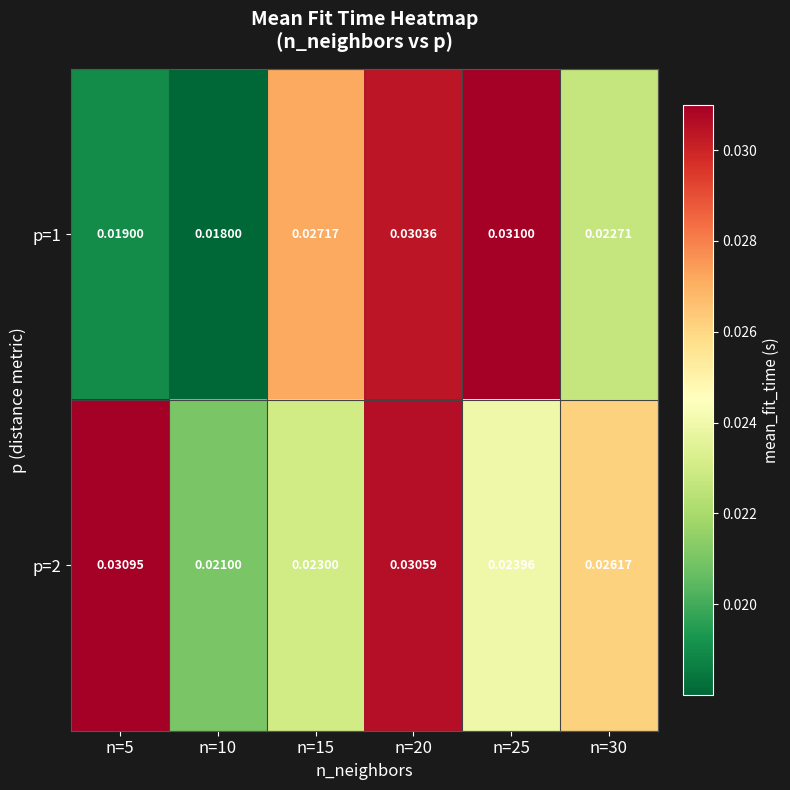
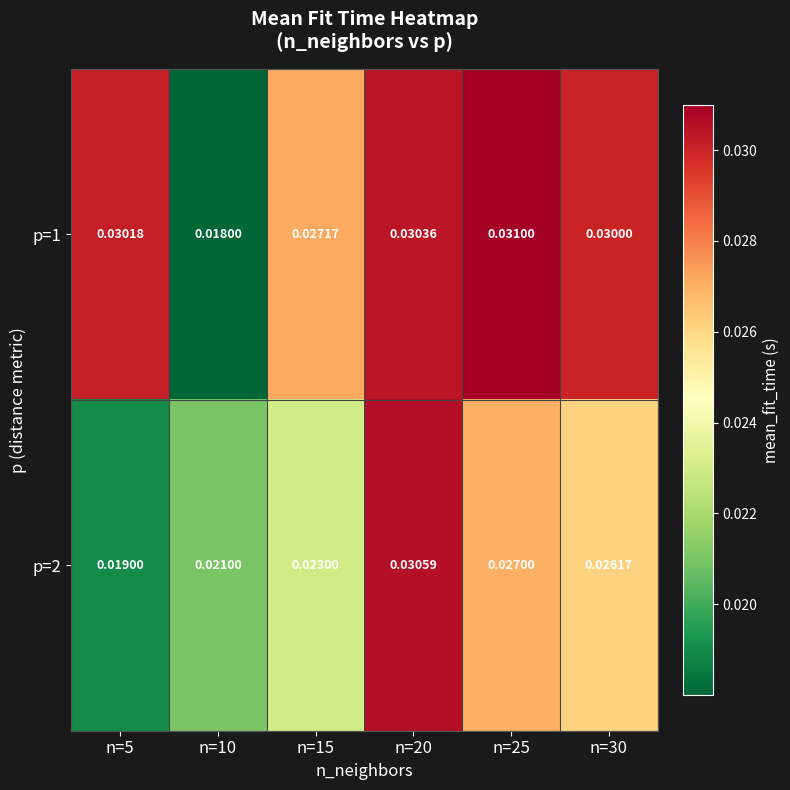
p=1, n=5: 0.01900 -> 0.03018
p=1, n=30: 0.02271 -> 0.03000
p=2, n=5: 0.03095 -> 0.01900
p=2, n=25: 0.02396 -> 0.02700
